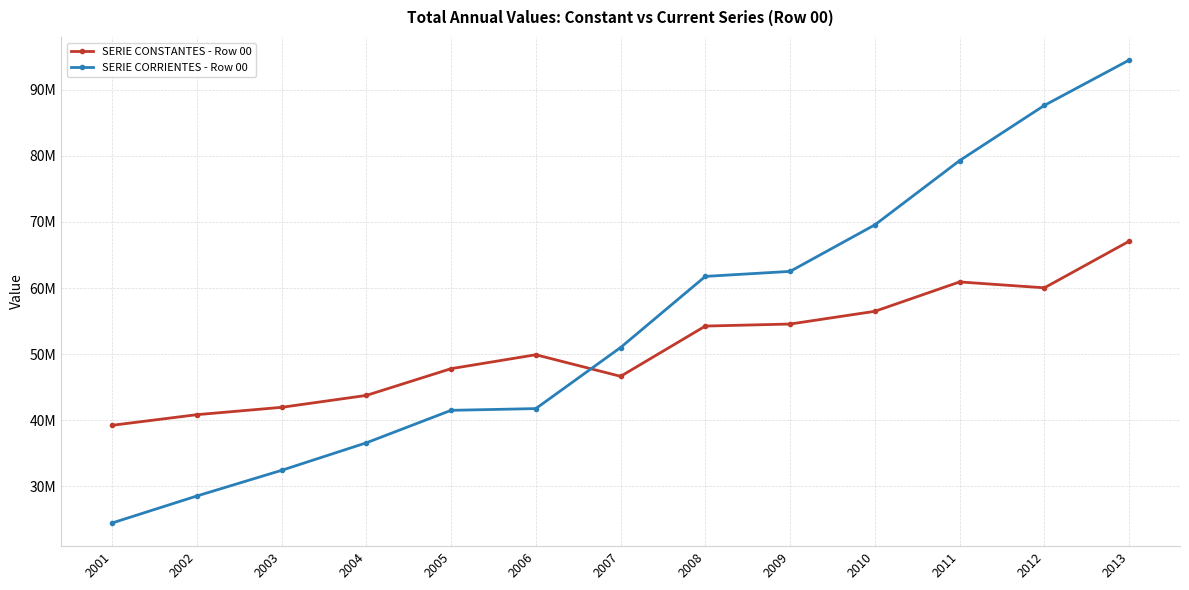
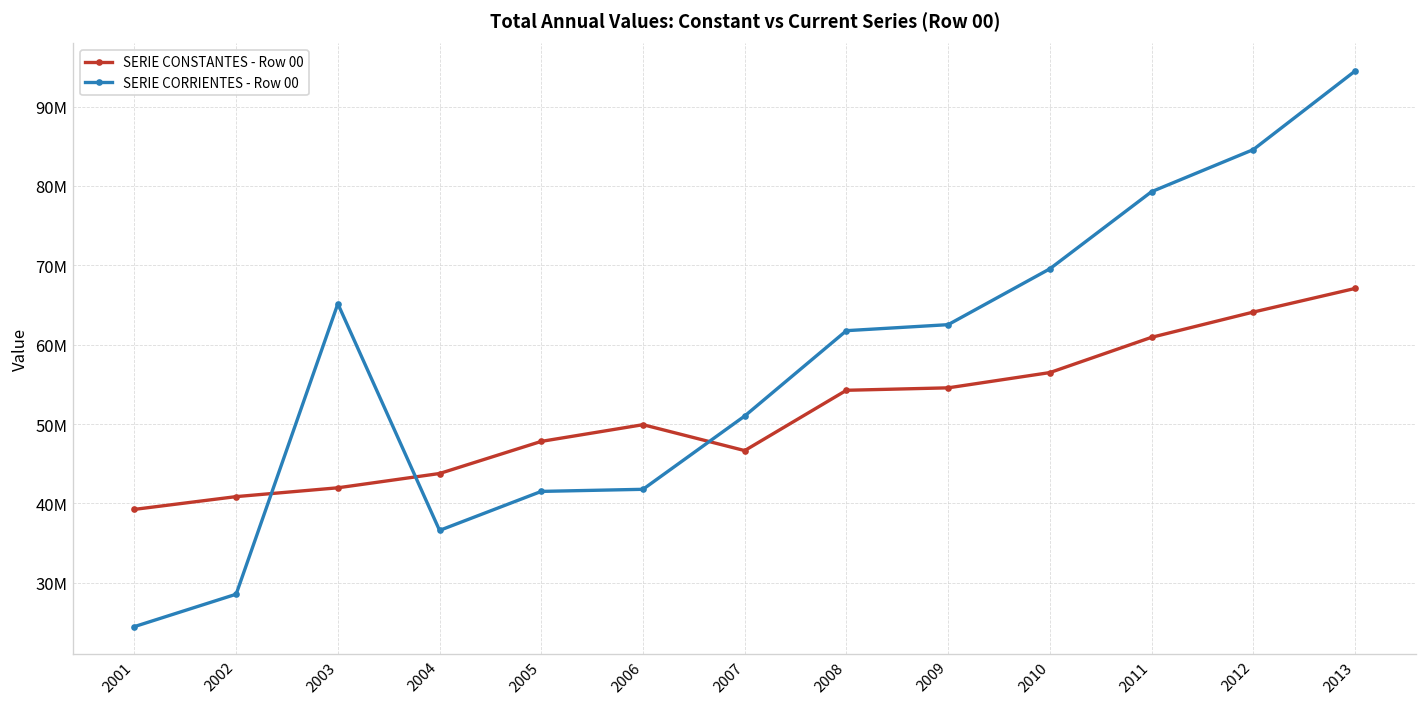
SERIE CORRIENTES - Row 00, 2003: 32000000 -> 65000000
SERIE CONSTANTES - Row 00, 2012: 60000000 -> 64000000
SERIE CORRIENTES - Row 00, 2012: 88000000 -> 85000000
